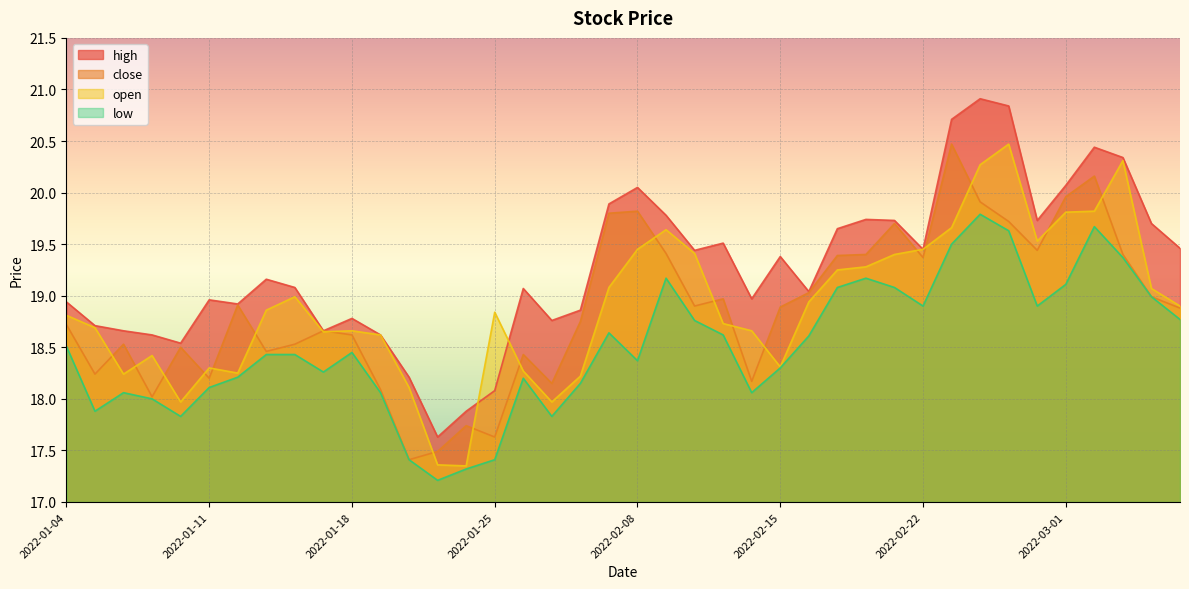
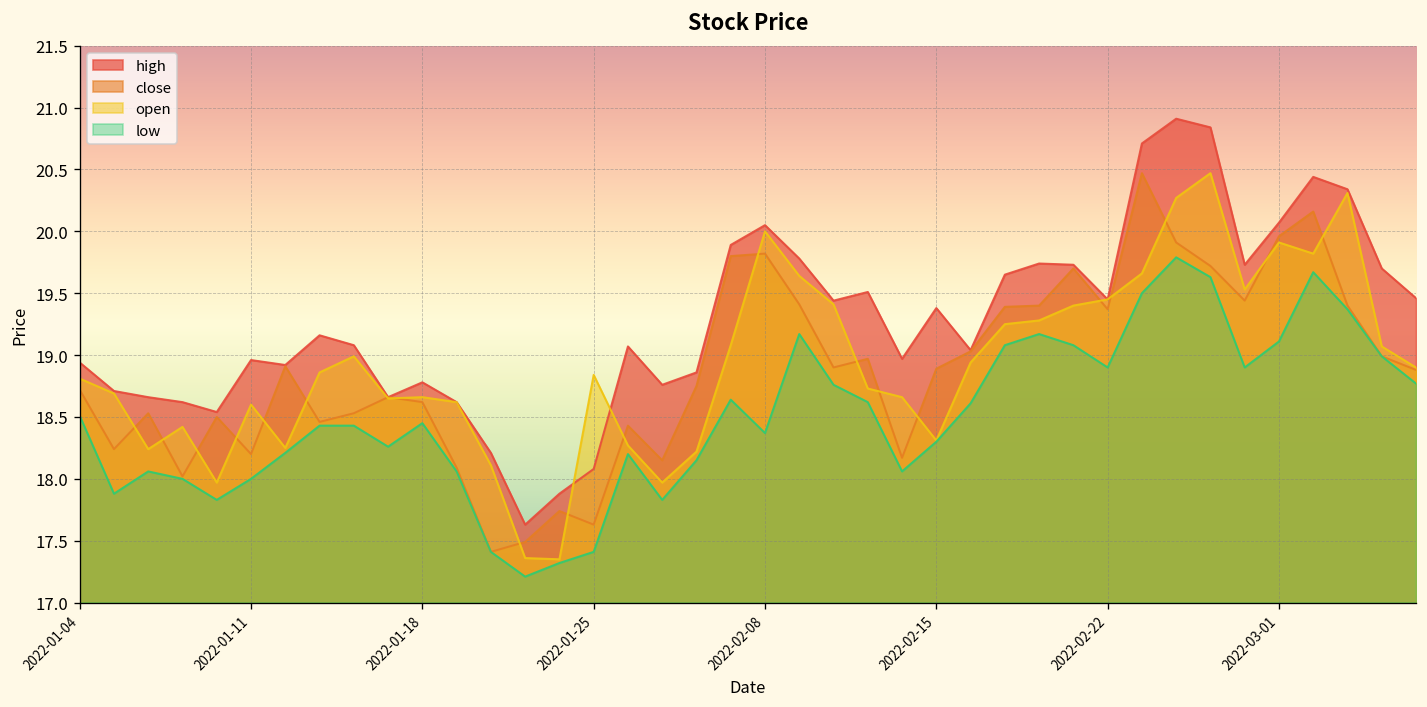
open, 2022-01-11: 18.3 -> 18.6
low, 2022-01-11: 18.11 -> 18.00
open, 2022-02-08: 19.45 -> 20.00
open, 2022-03-01: 19.81 -> 19.91
